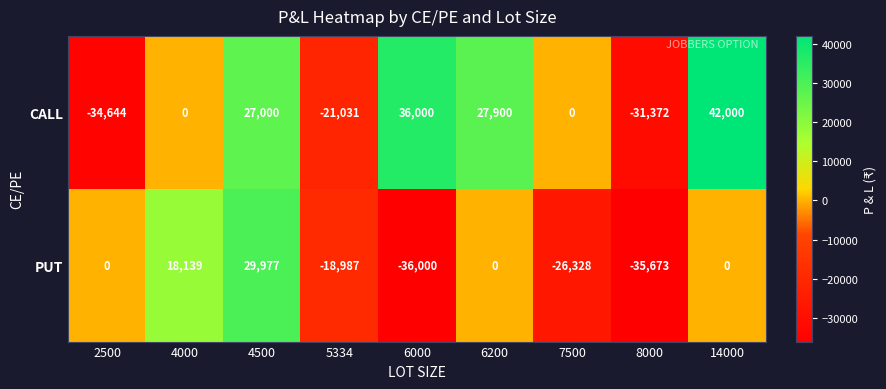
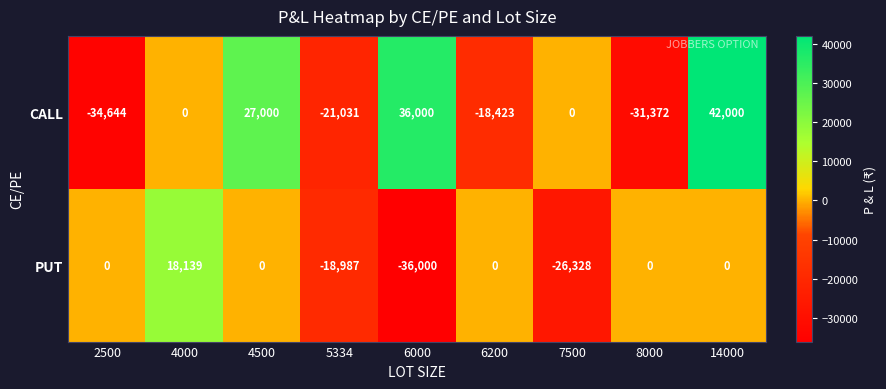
CALL, 6200: 27,900 -> -18,423
PUT, 4500: 29,977 -> 0
PUT, 8000: -35,673 -> 0
